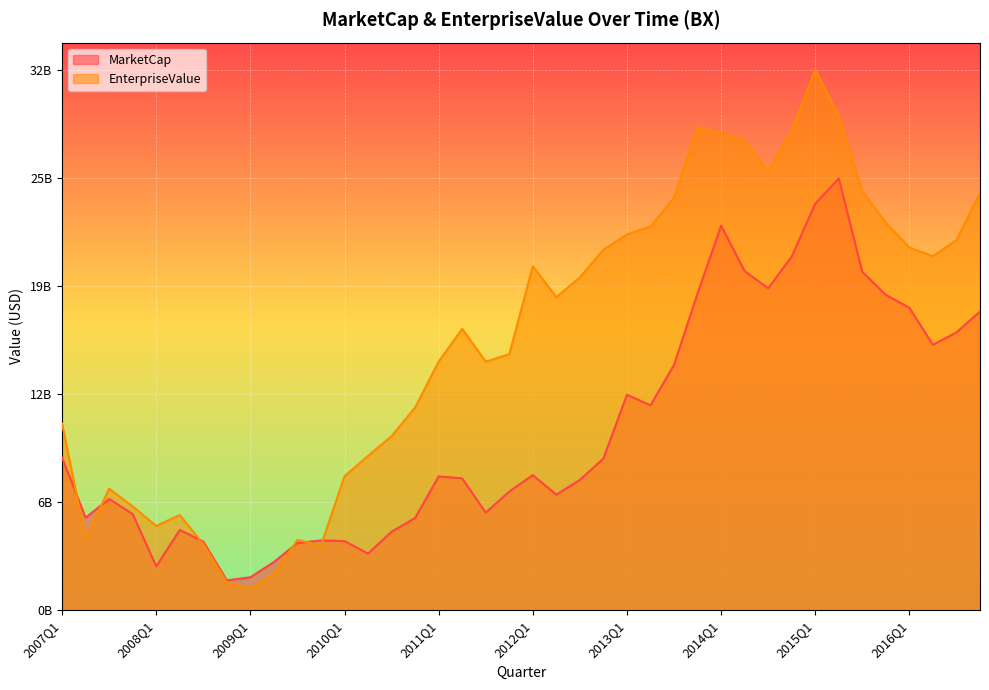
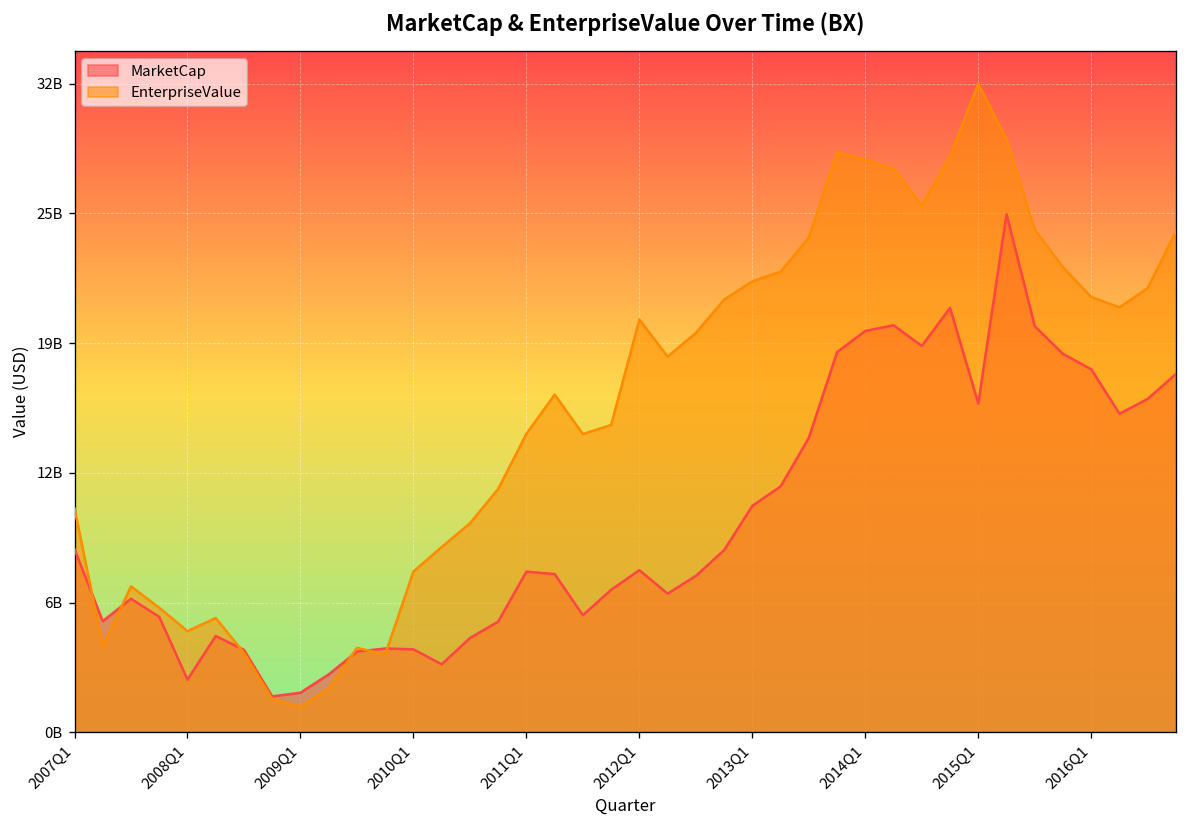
MarketCap, 2013Q1: 12800000000 -> 11200000000
MarketCap, 2014Q1: 22800000000 -> 19800000000
MarketCap, 2015Q1: 24100000000 -> 16200000000
